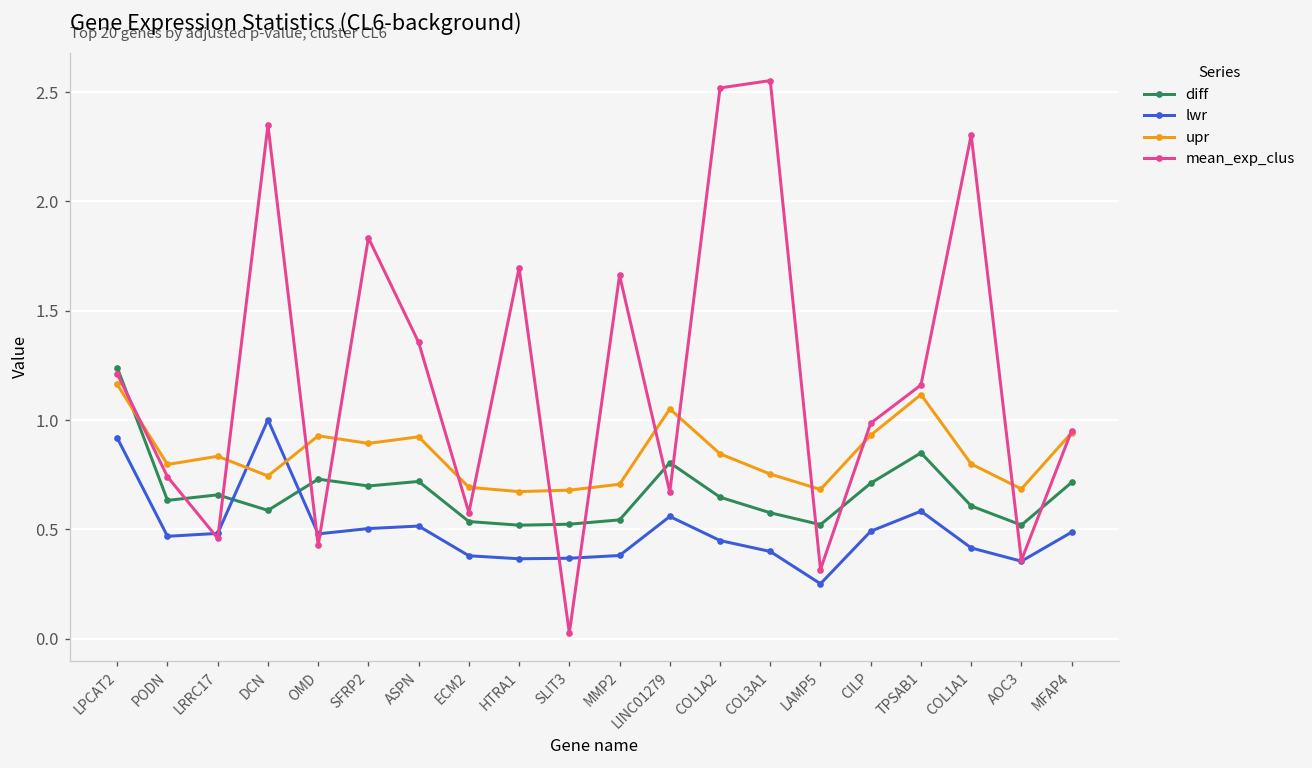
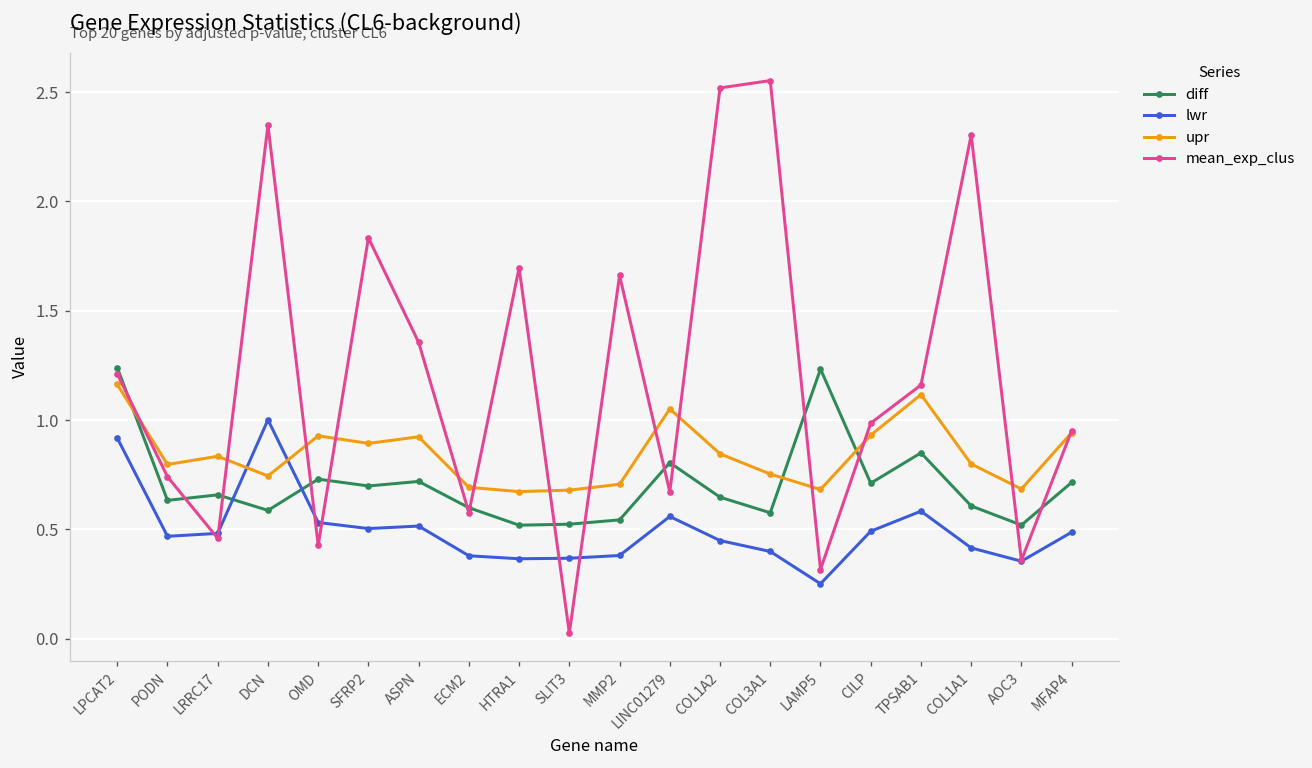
lwr, OMD: 0.48 -> 0.53
diff, ECM2: 0.54 -> 0.60
diff, LAMP5: 0.52 -> 1.23
